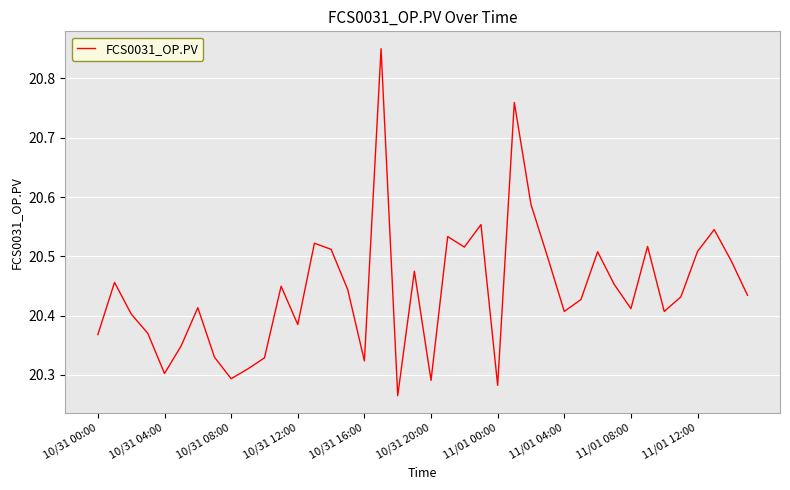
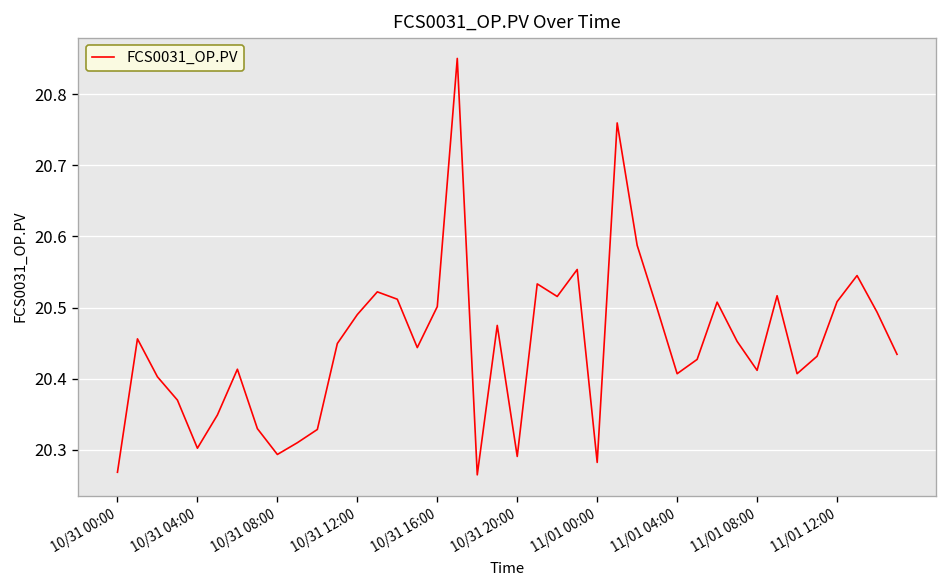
10/31 00:00: 20.37 -> 20.27
10/31 12:00: 20.39 -> 20.49
10/31 16:00: 20.32 -> 20.50
